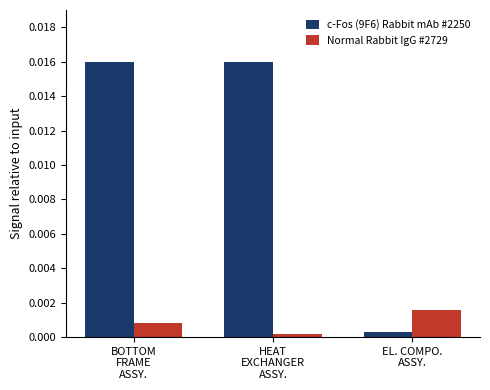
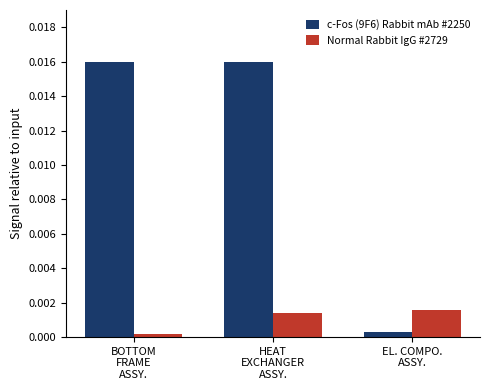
Normal Rabbit IgG #2729, BOTTOM FRAME ASSY.: 0.0008 -> 0.0002
Normal Rabbit IgG #2729, HEAT EXCHANGER ASSY.: 0.0002 -> 0.0014
